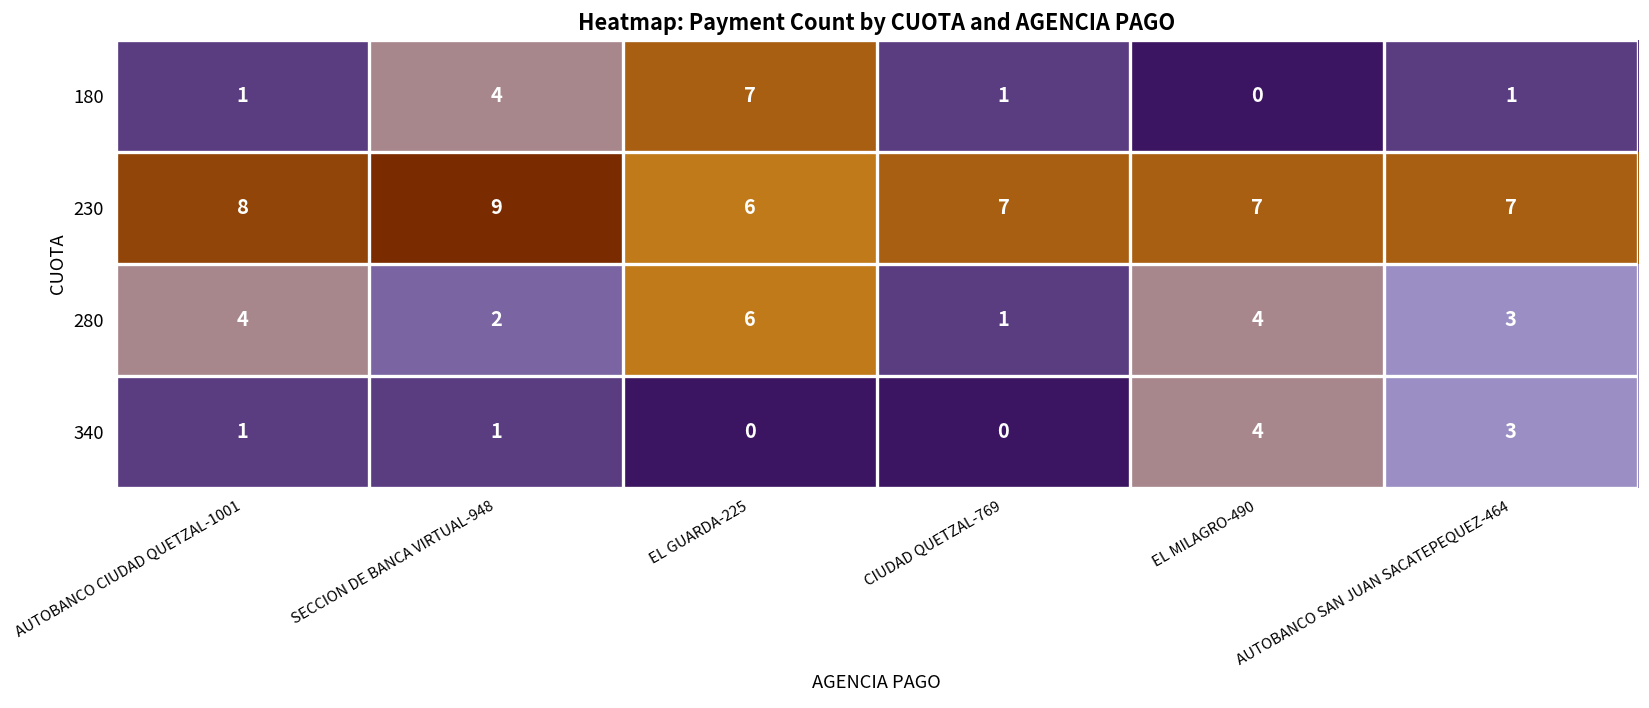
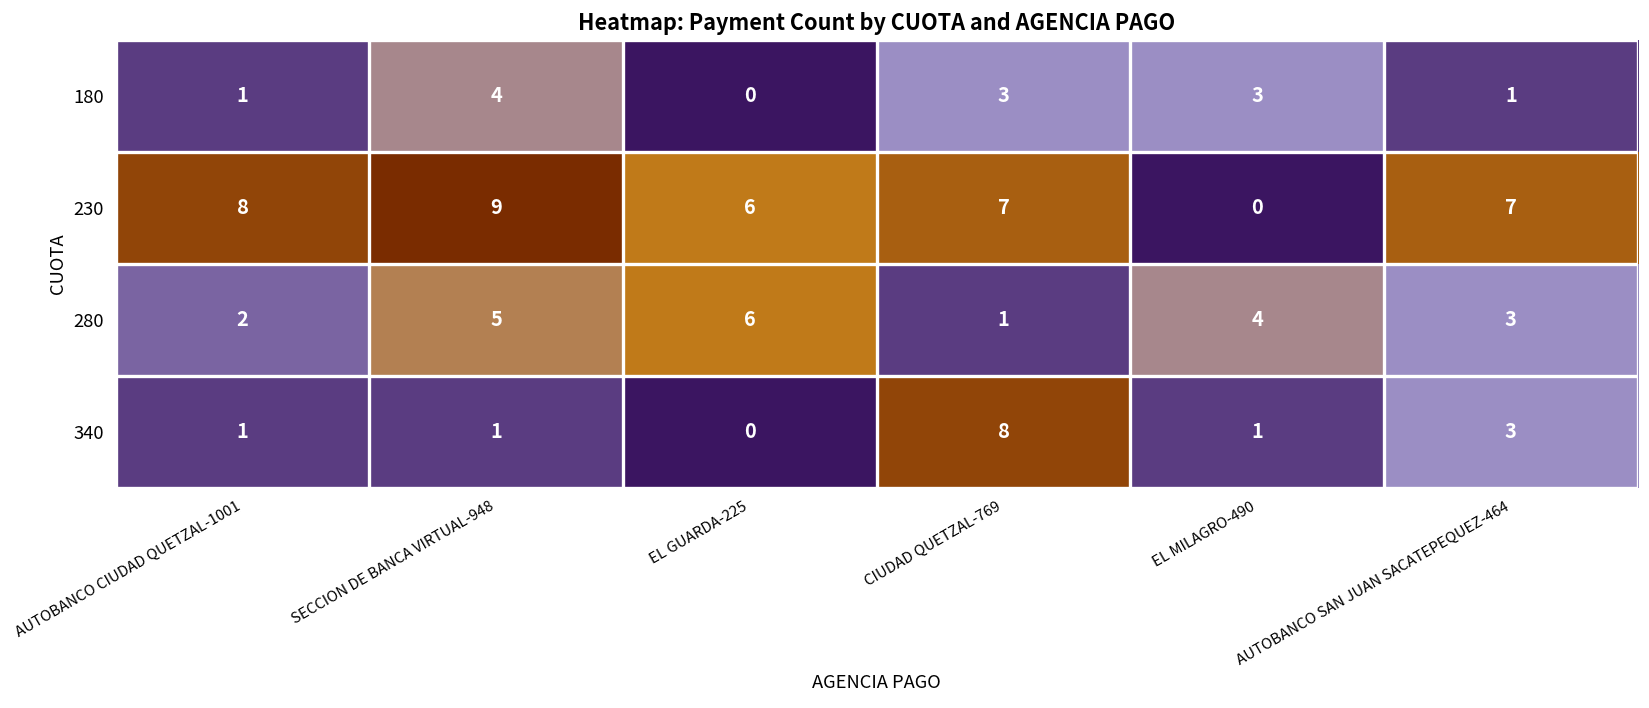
180, EL GUARDA-225: 7 -> 0
180, CIUDAD QUETZAL-769: 1 -> 3
180, EL MILAGRO-490: 0 -> 3
230, EL MILAGRO-490: 7 -> 0
280, AUTOBANCO CIUDAD QUETZAL-1001: 4 -> 2
280, SECCION DE BANCA VIRTUAL-948: 2 -> 5
340, CIUDAD QUETZAL-769: 0 -> 8
340, EL MILAGRO-490: 4 -> 1
